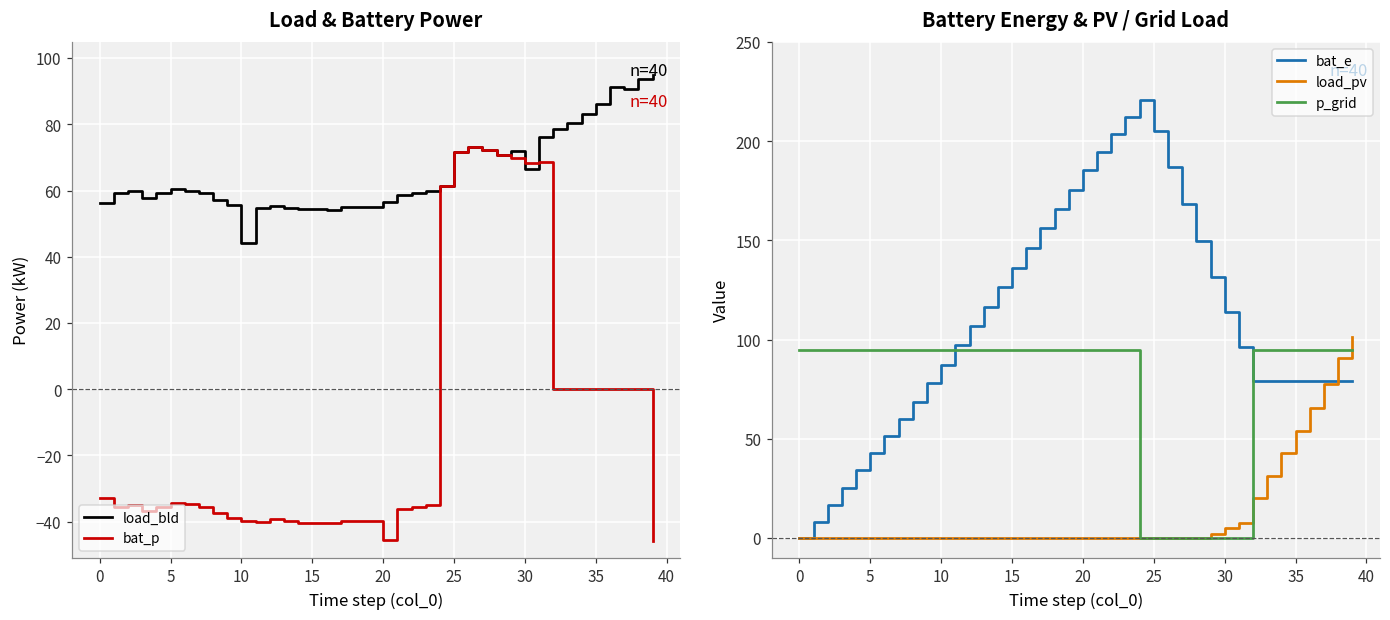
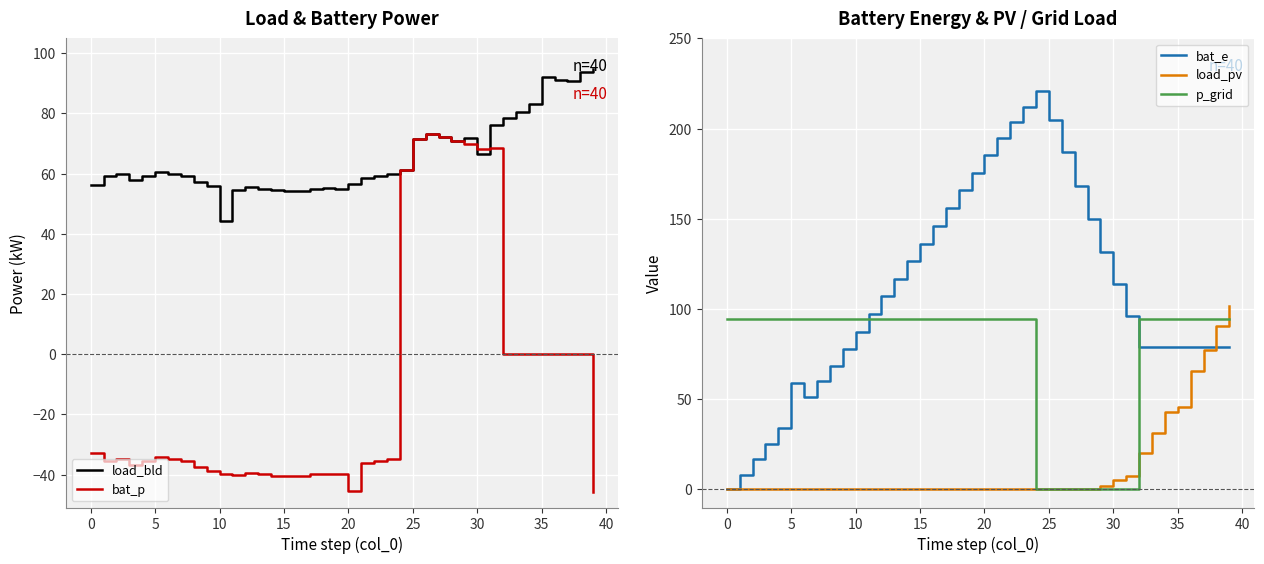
Load & Battery Power, load_bld, 35: 86 -> 92
Battery Energy & PV / Grid Load, bat_e, 5: 43 -> 59
Battery Energy & PV / Grid Load, load_pv, 35: 54 -> 46
